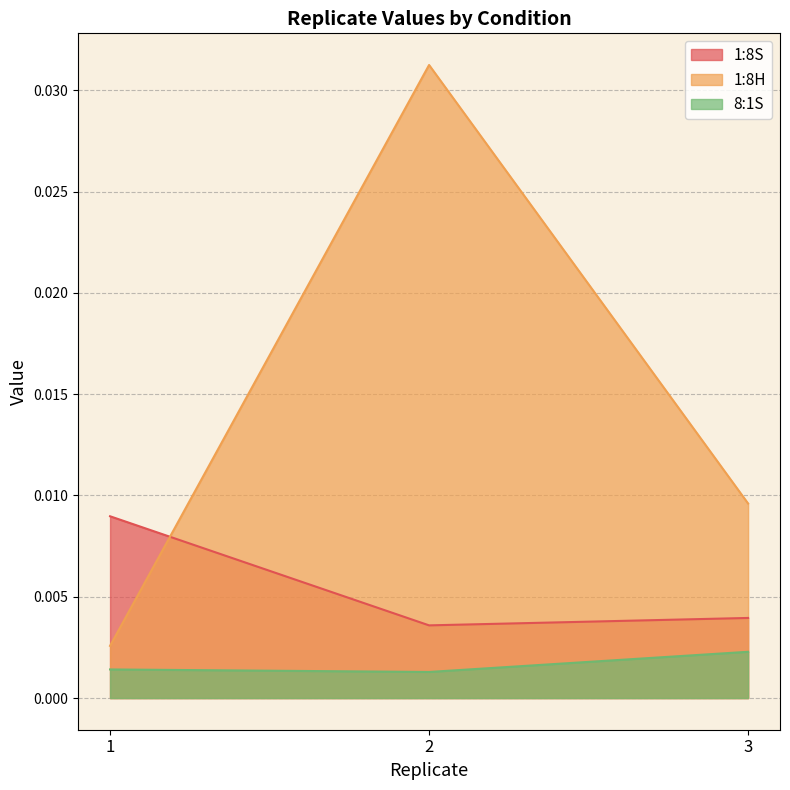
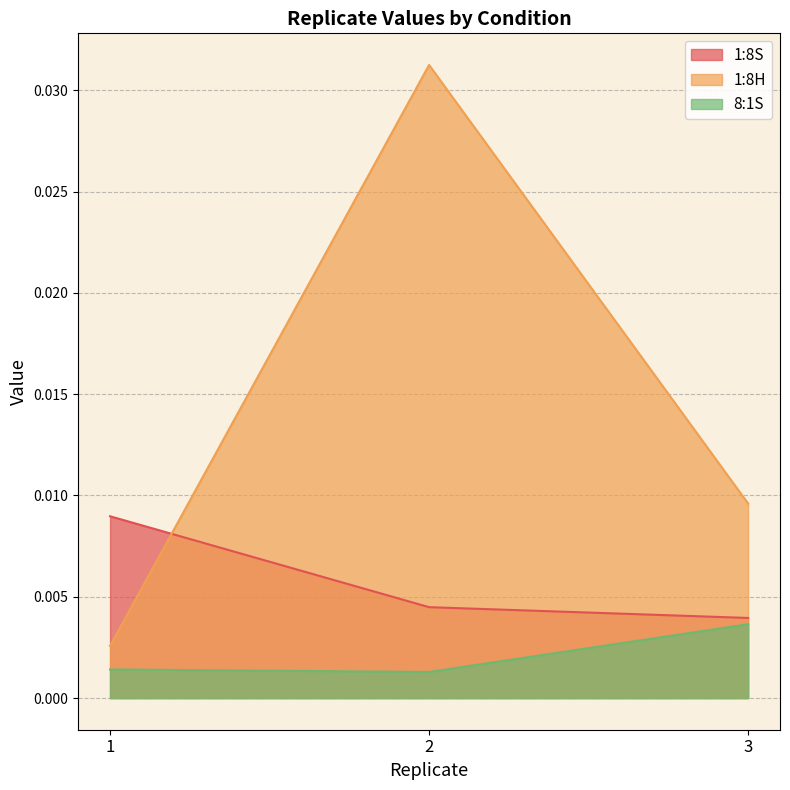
1:8S, 2: 0.0036 -> 0.0045
8:1S, 3: 0.0023 -> 0.0036
